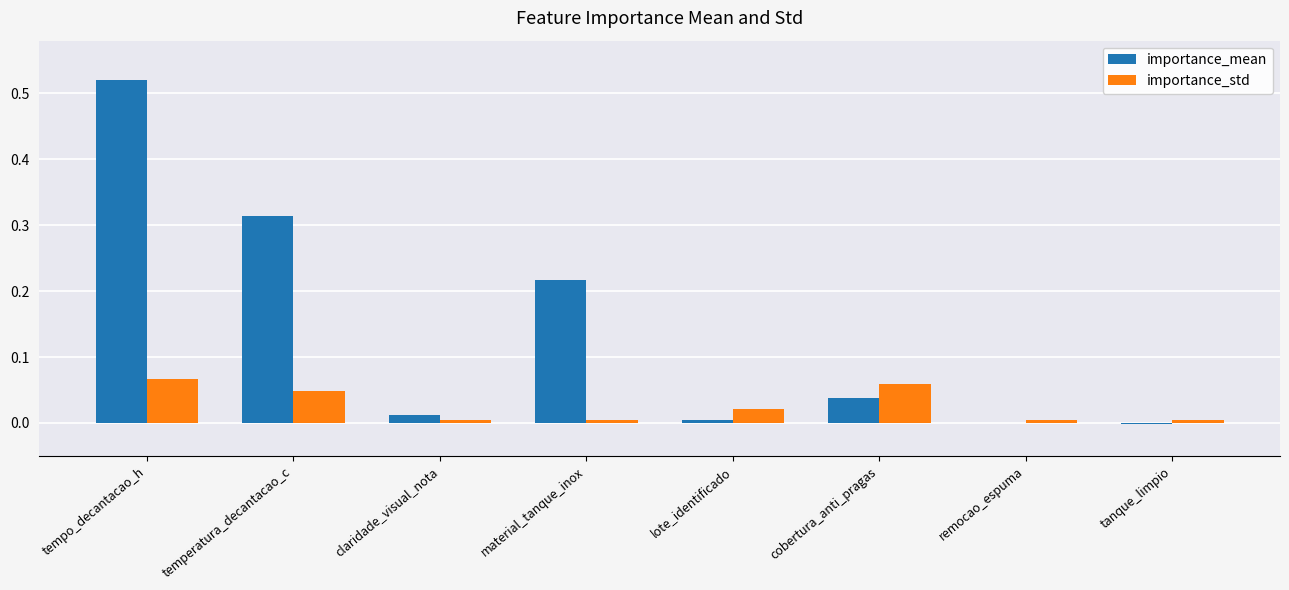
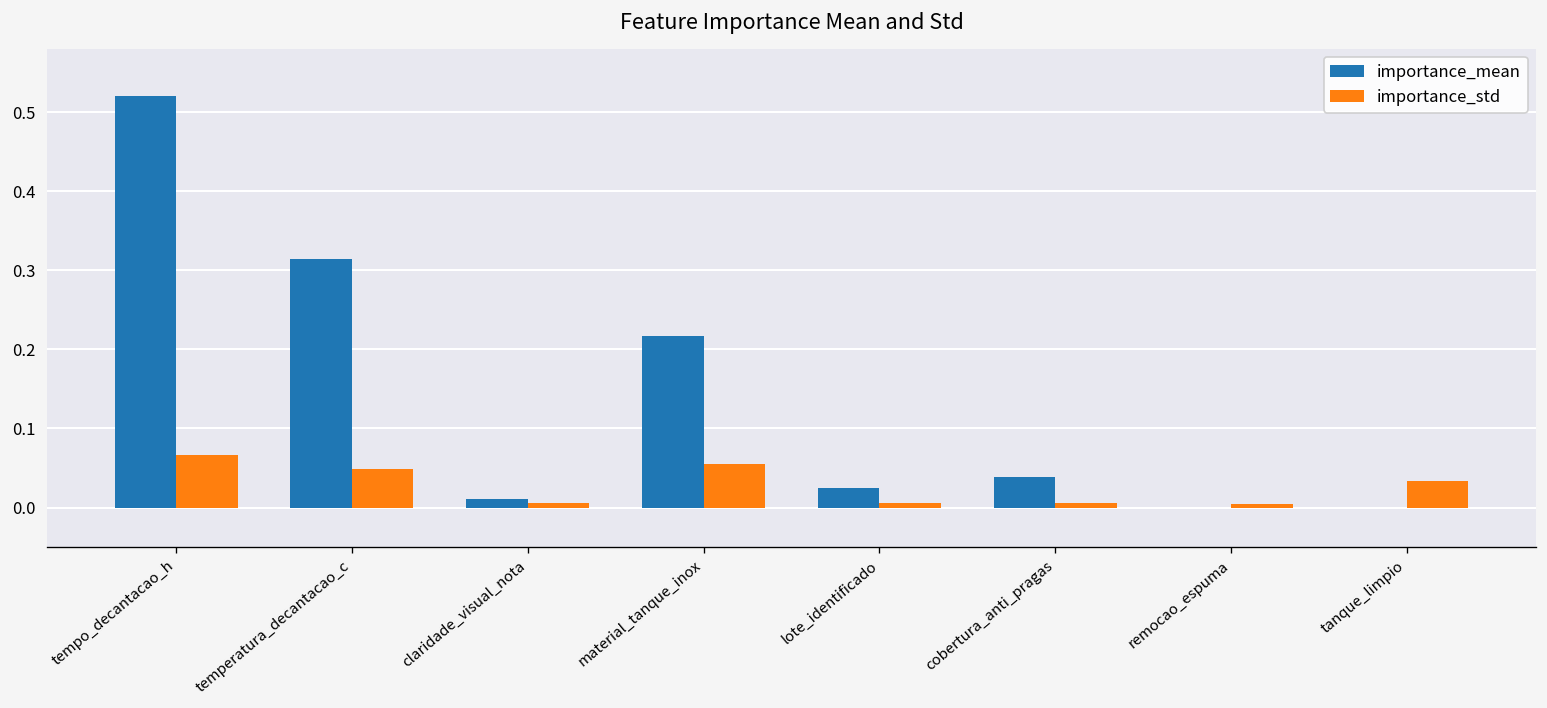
importance_std, material_tanque_inox: 0.00 -> 0.05
importance_mean, lote_identificado: 0.00 -> 0.02
importance_std, lote_identificado: 0.02 -> 0.01
importance_std, cobertura_anti_pragas: 0.06 -> 0.01
importance_std, tanque_limpio: 0.00 -> 0.03
